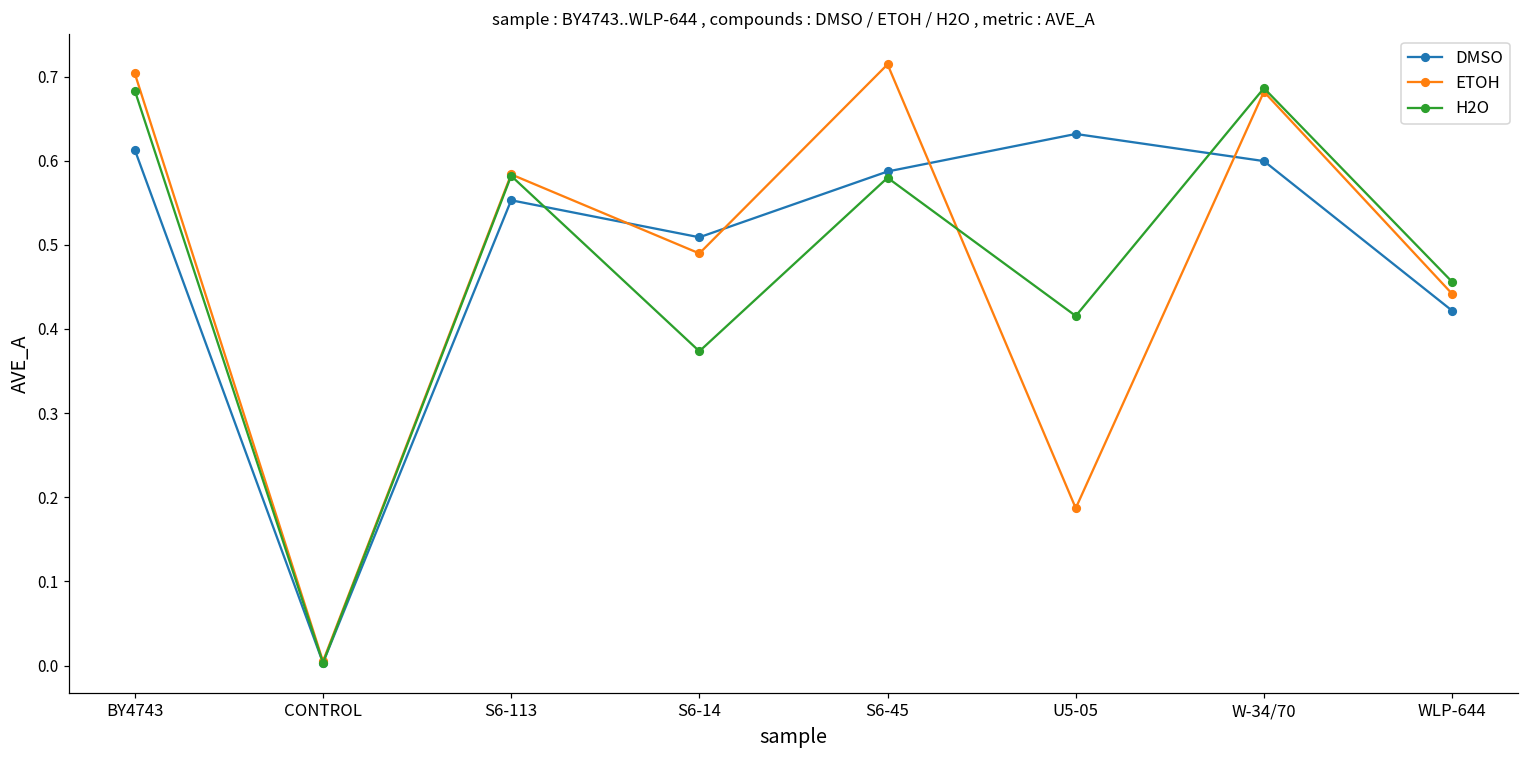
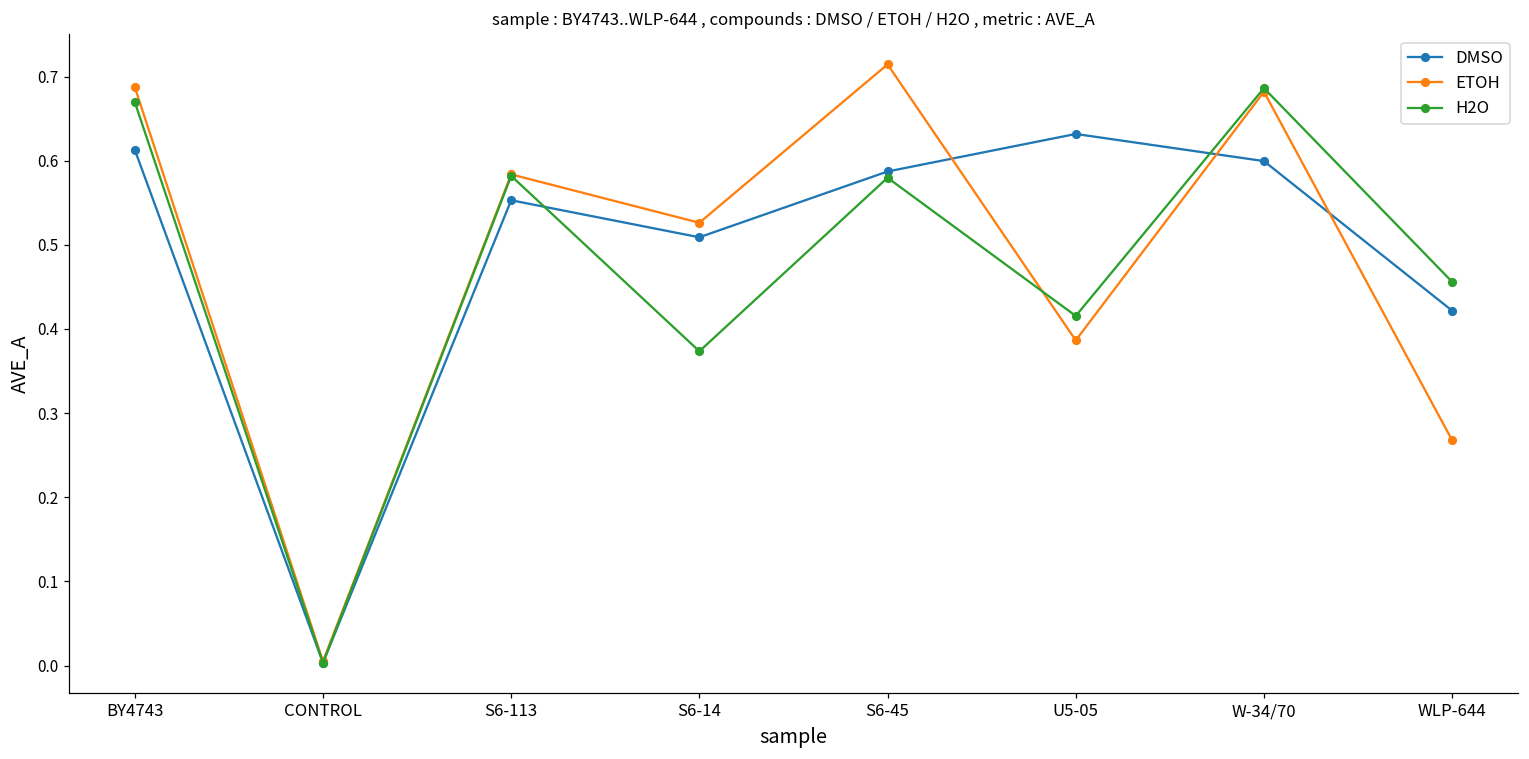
ETOH, BY4743: 0.70 -> 0.69
H2O, BY4743: 0.68 -> 0.67
ETOH, S6-14: 0.49 -> 0.53
ETOH, U5-05: 0.19 -> 0.39
ETOH, WLP-644: 0.44 -> 0.27
